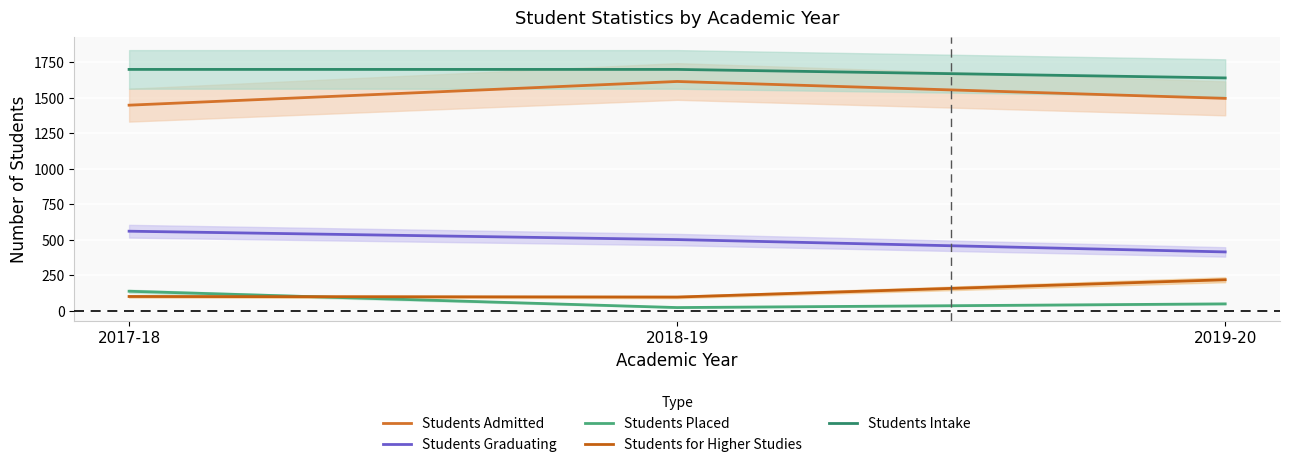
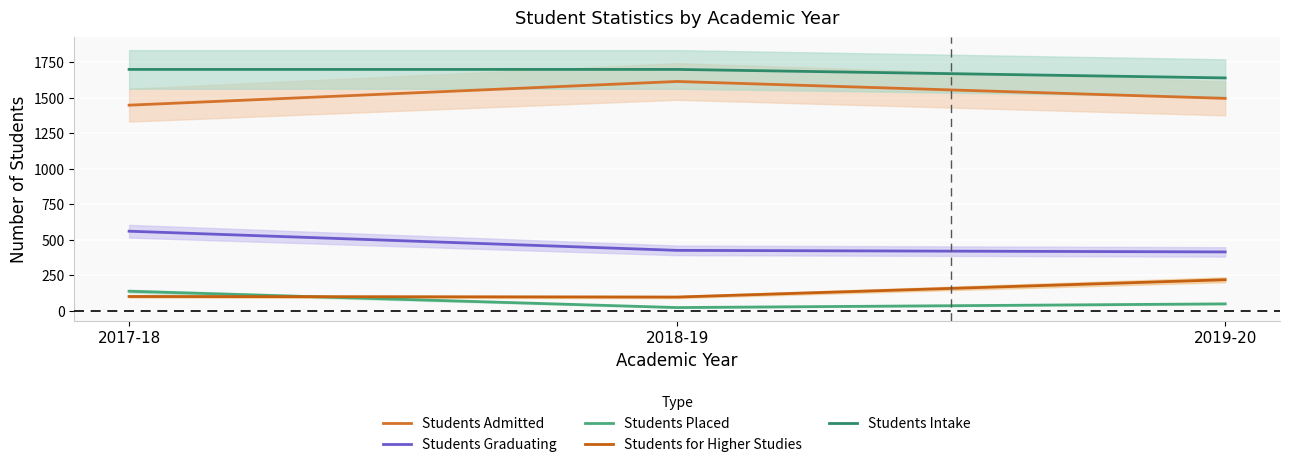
Students Graduating, 2018-19: 500 -> 430
